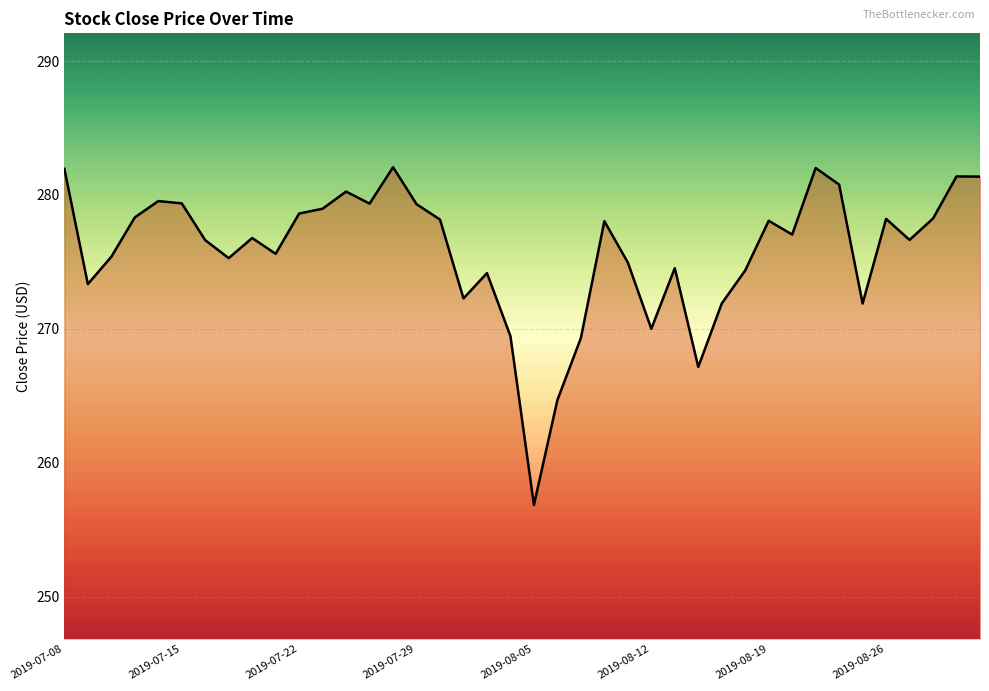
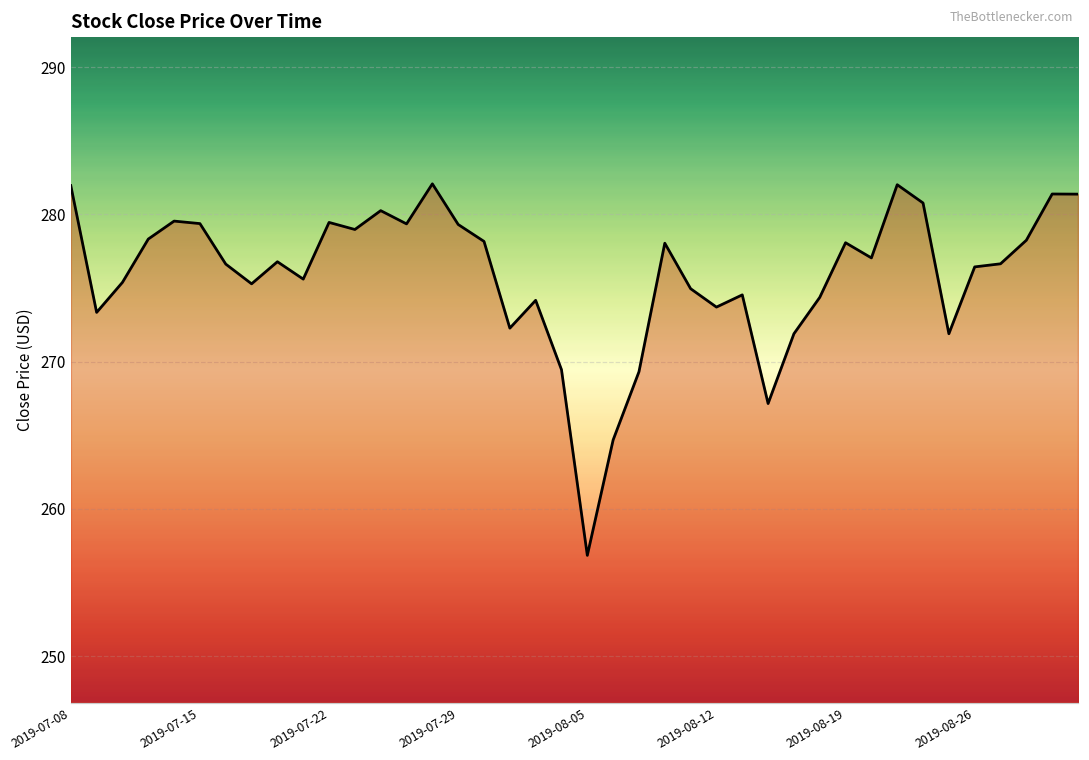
2019-07-22: 278.6 -> 279.5
2019-08-12: 270.0 -> 273.7
2019-08-26: 278.2 -> 276.4
